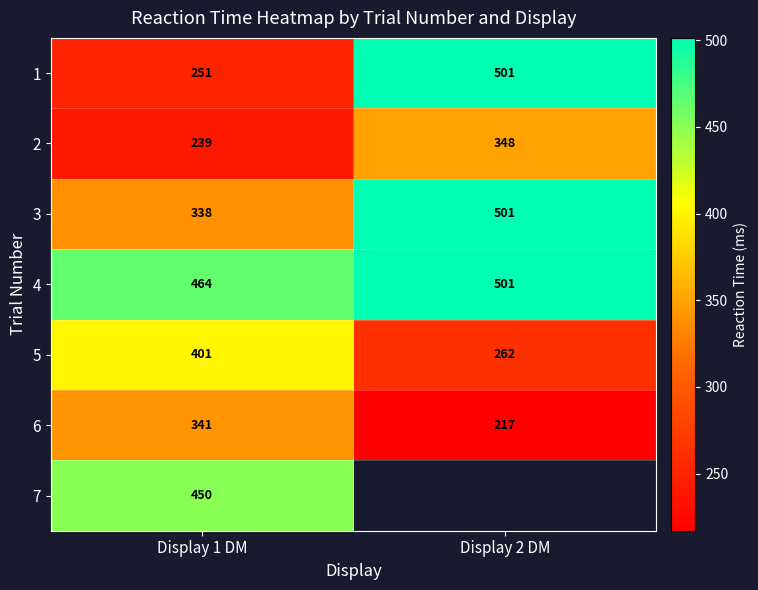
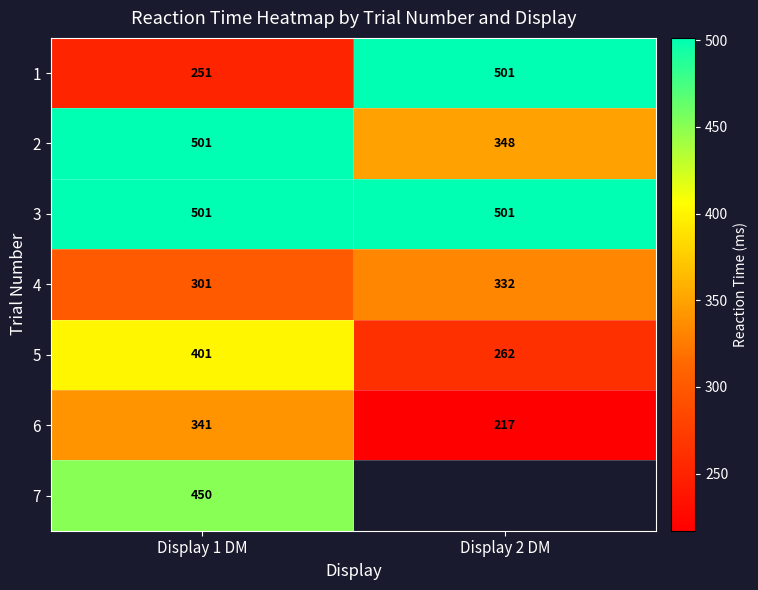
2, Display 1 DM: 239 -> 501
3, Display 1 DM: 338 -> 501
4, Display 1 DM: 464 -> 301
4, Display 2 DM: 501 -> 332
